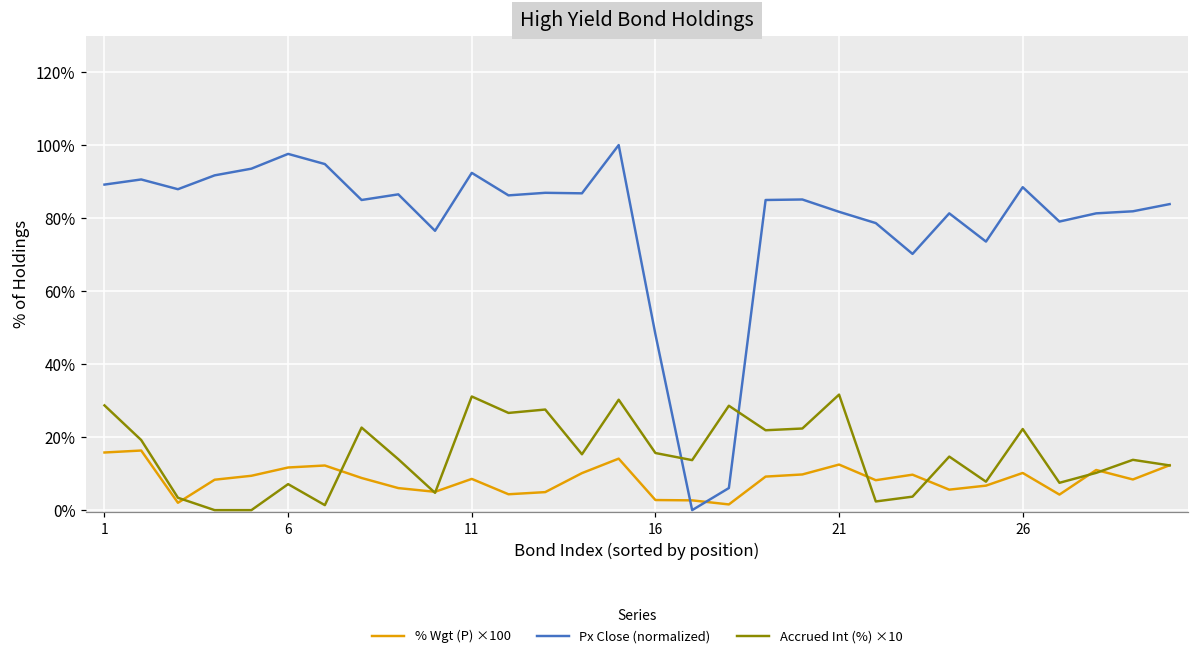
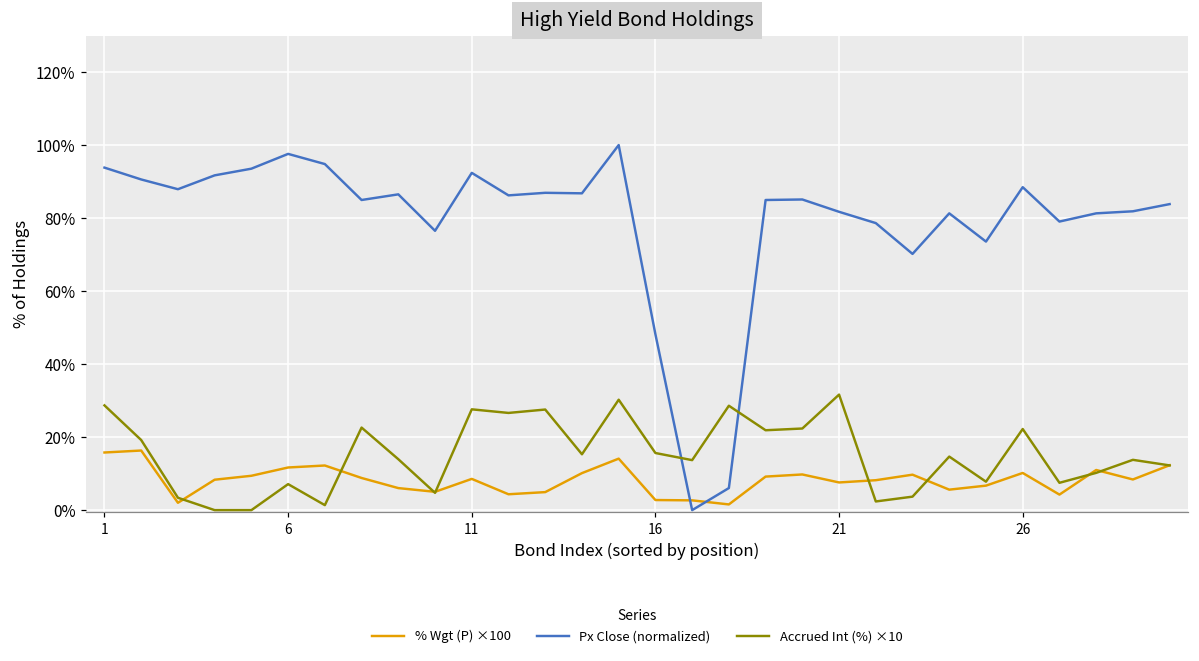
Px Close (normalized), 1: 89% -> 94%
Accrued Int (%) ×10, 11: 31% -> 28%
% Wgt (P) ×100, 21: 12% -> 8%
